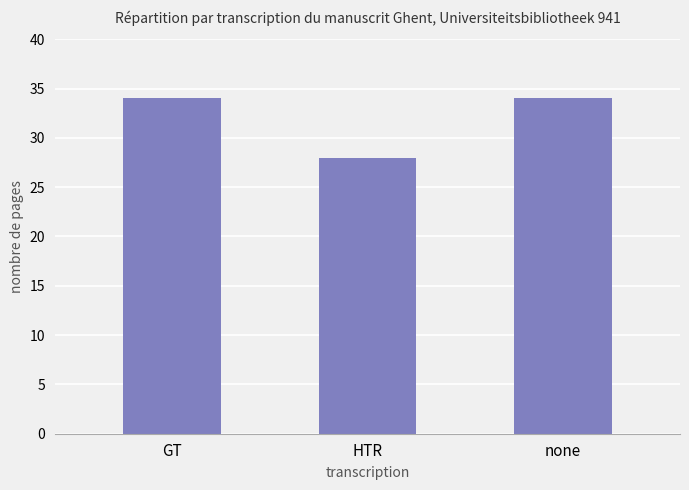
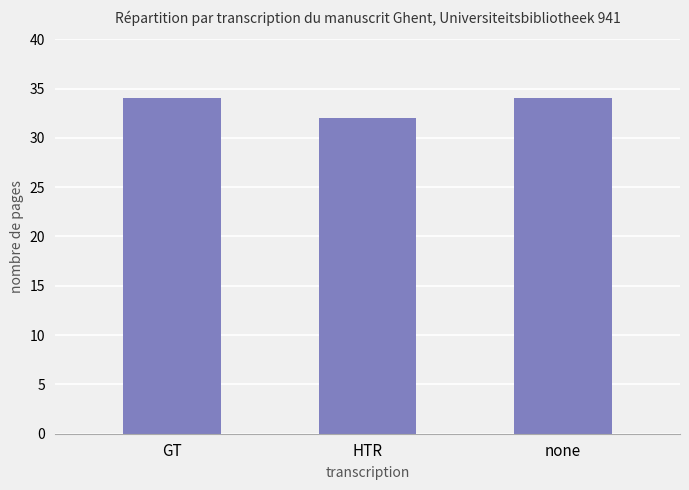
HTR: 28 -> 32
